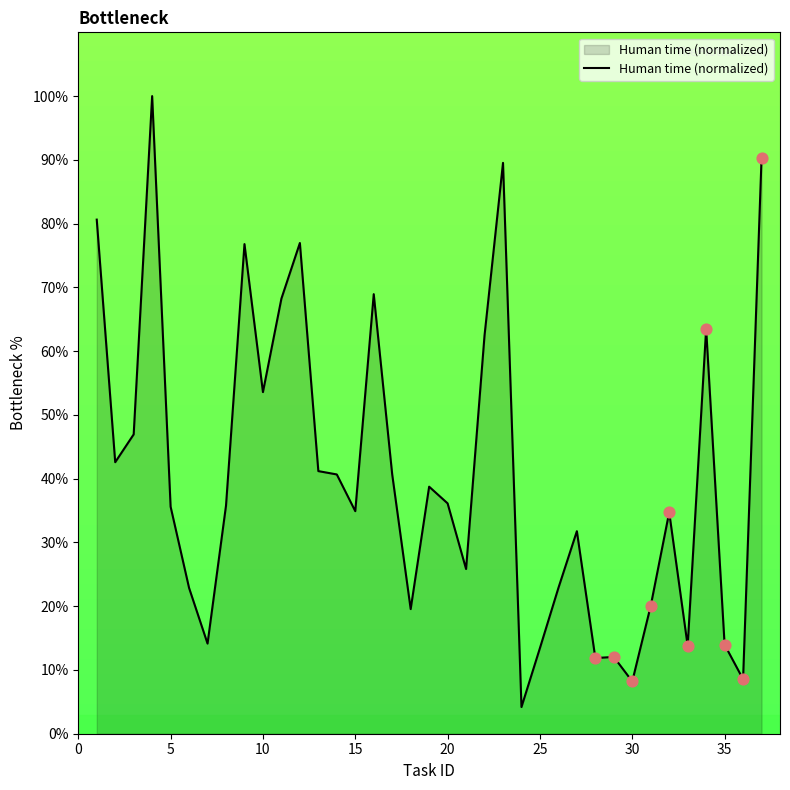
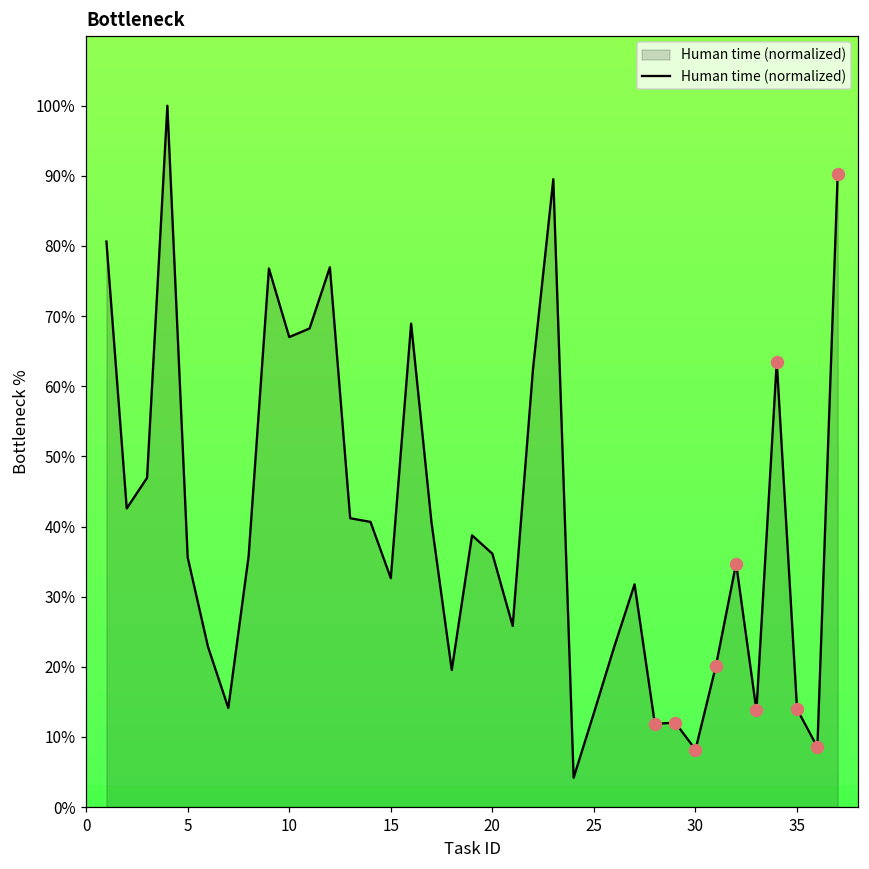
Human time (normalized), 10: 54% -> 67%
Human time (normalized), 15: 35% -> 33%
